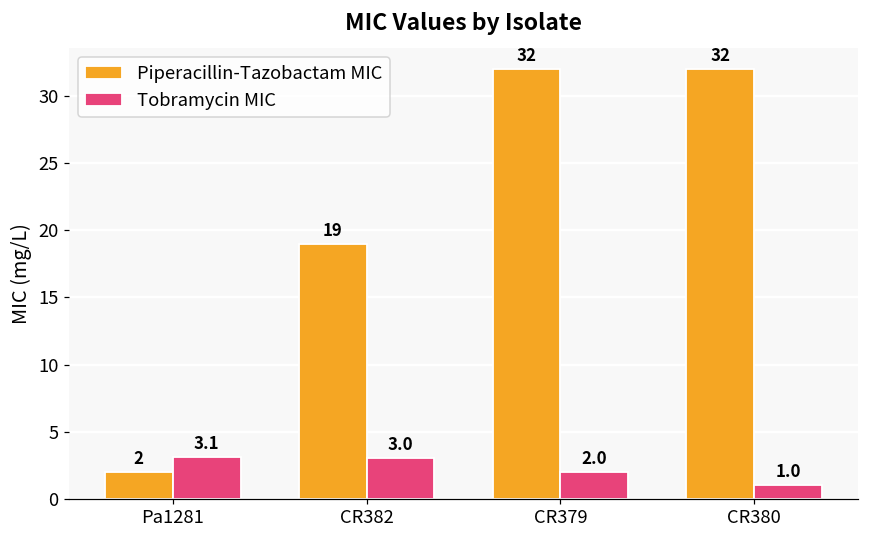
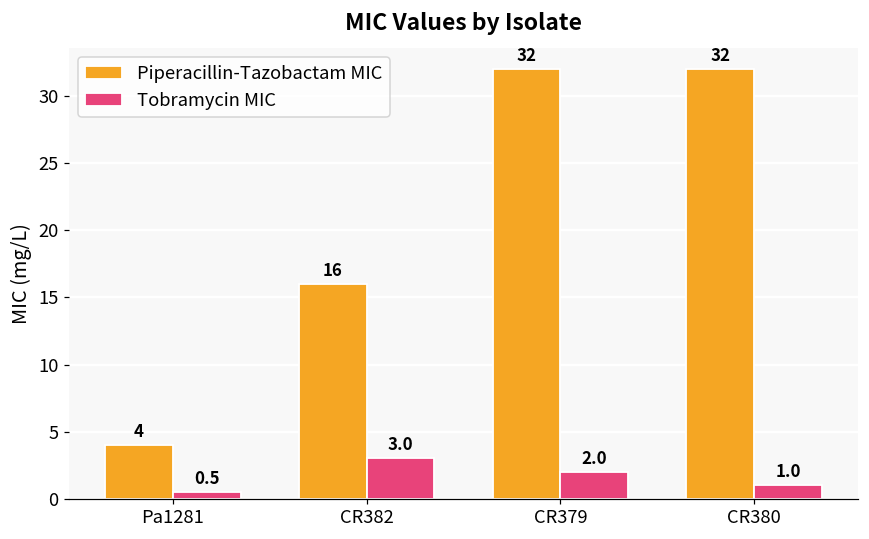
Piperacillin-Tazobactam MIC, Pa1281: 2 -> 4
Tobramycin MIC, Pa1281: 3.1 -> 0.5
Piperacillin-Tazobactam MIC, CR382: 19 -> 16
